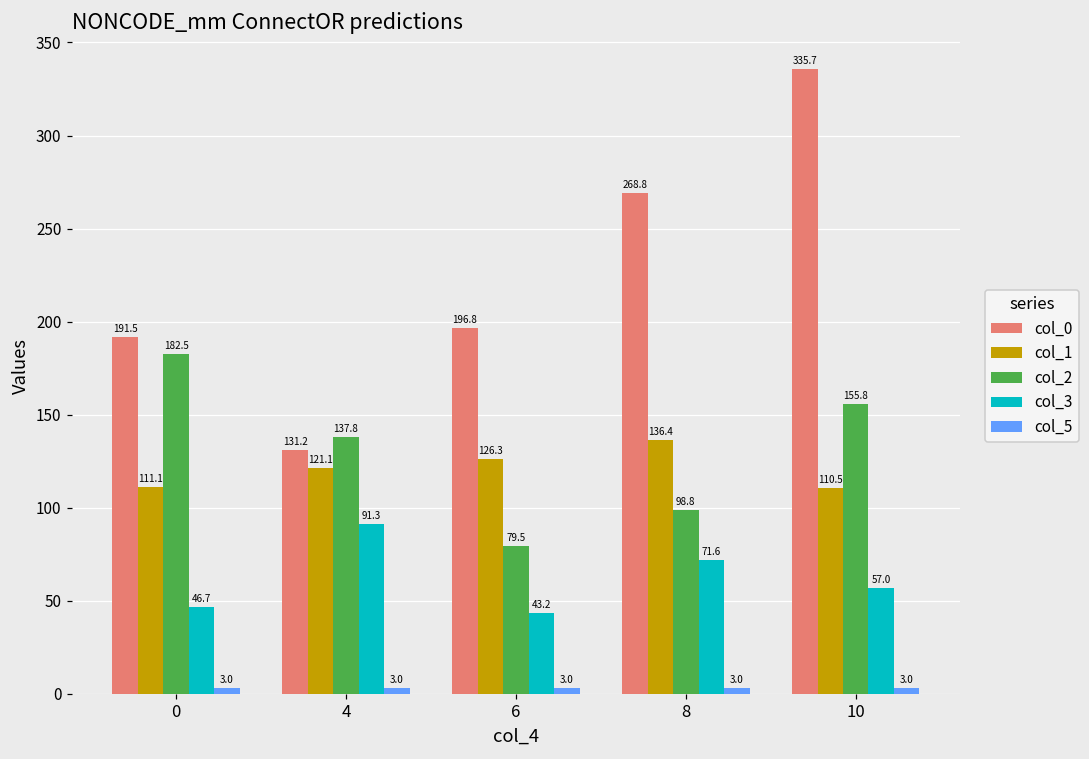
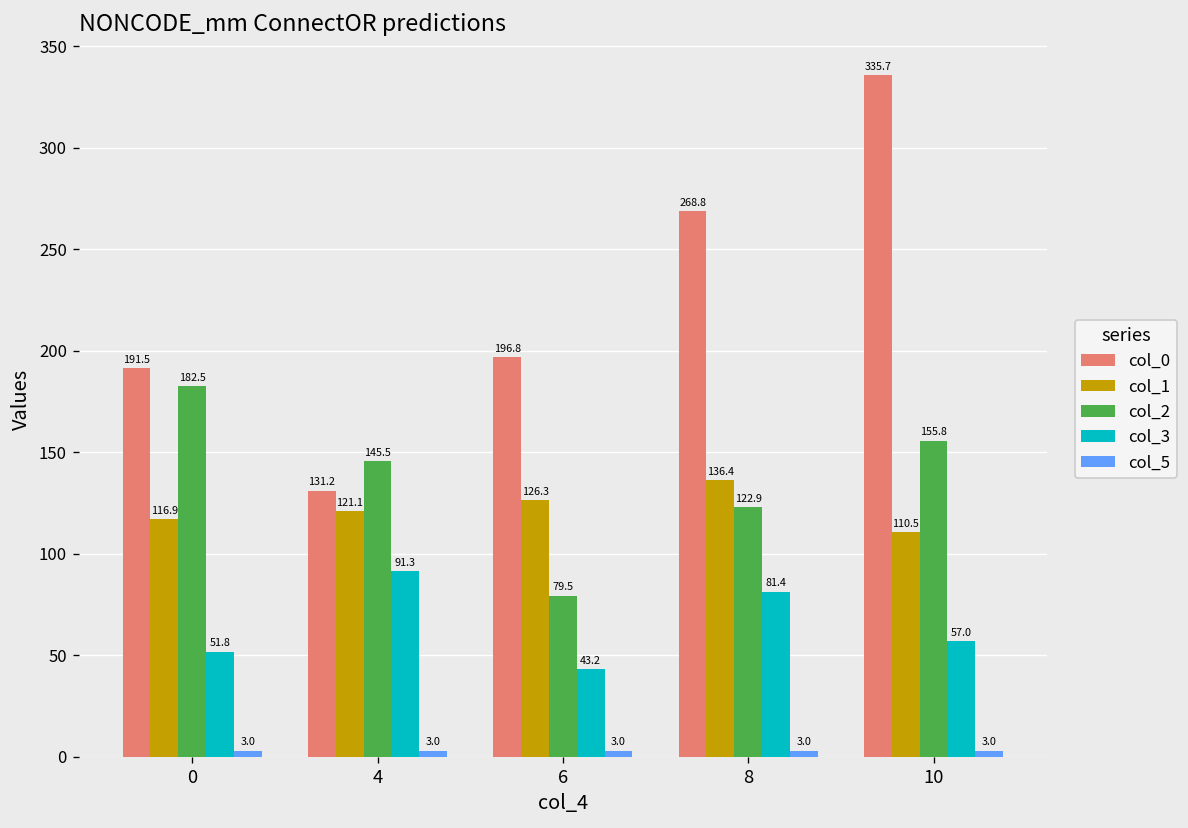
col_1, 0: 111.1 -> 116.9
col_3, 0: 46.7 -> 51.8
col_2, 4: 137.8 -> 145.5
col_2, 8: 98.8 -> 122.9
col_3, 8: 71.6 -> 81.4
